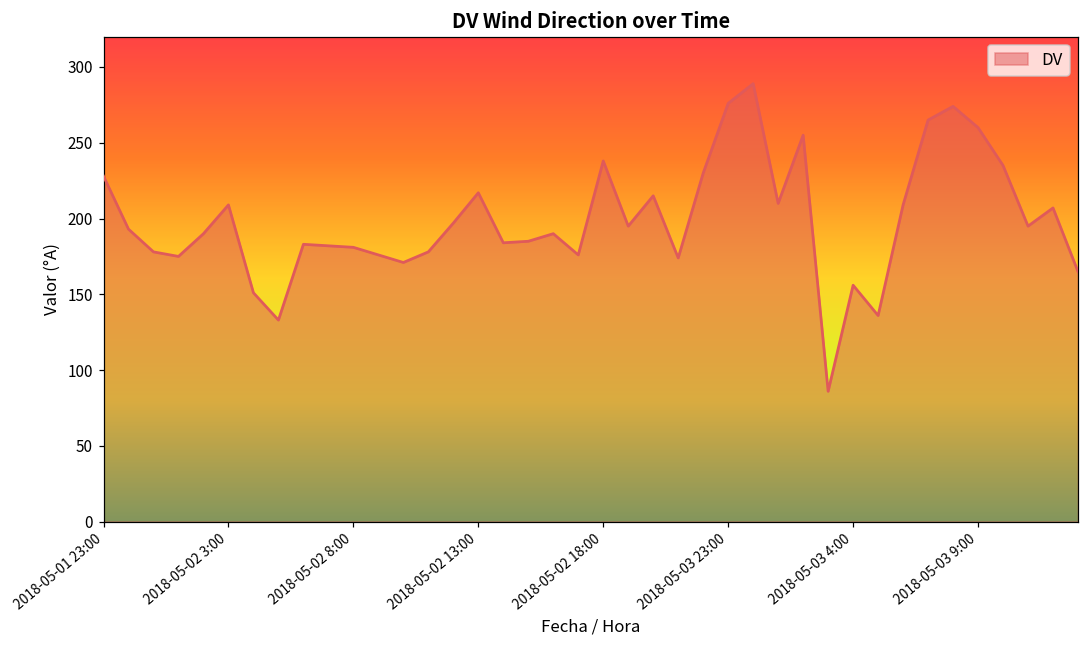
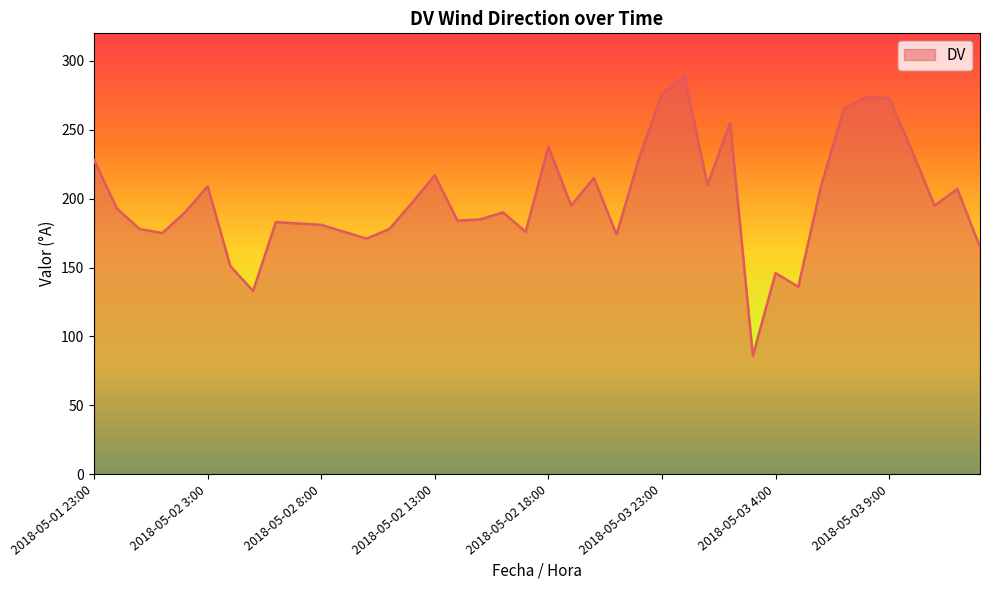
2018-05-03 4:00: 156 -> 146
2018-05-03 9:00: 260 -> 273
